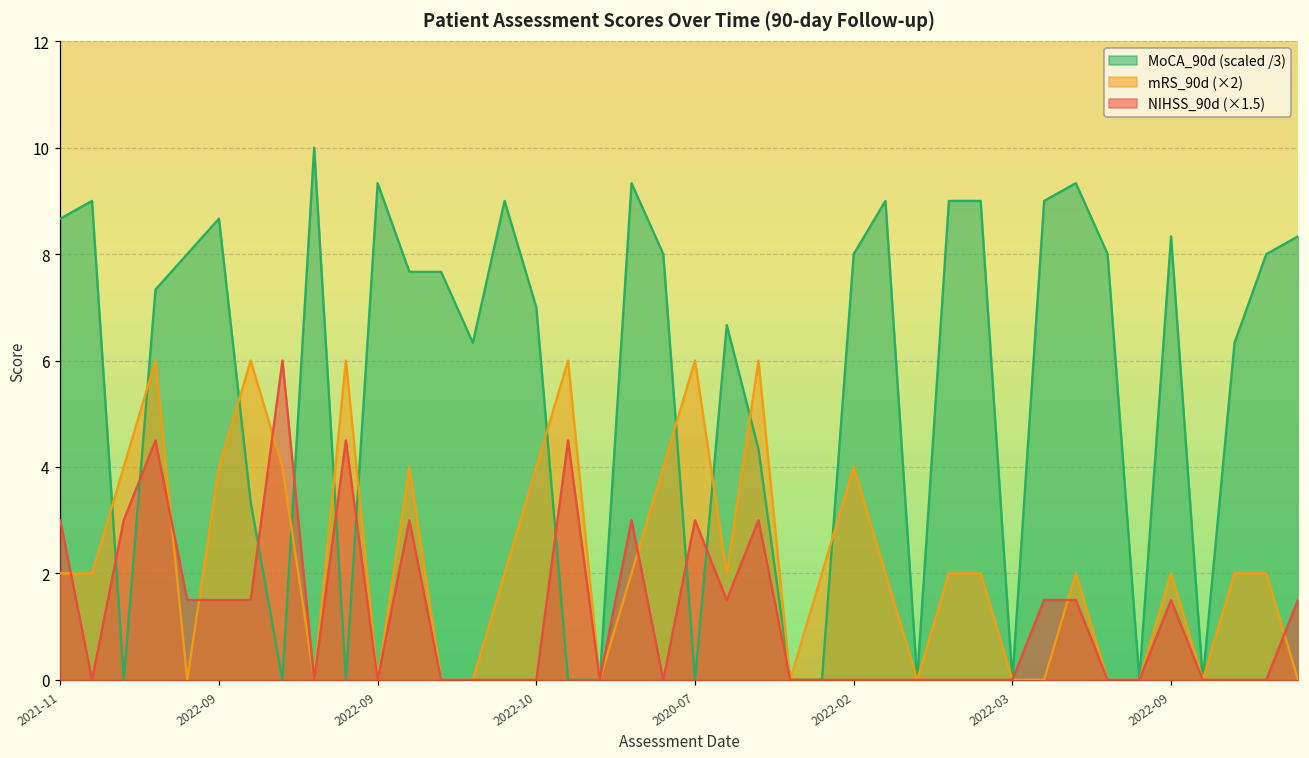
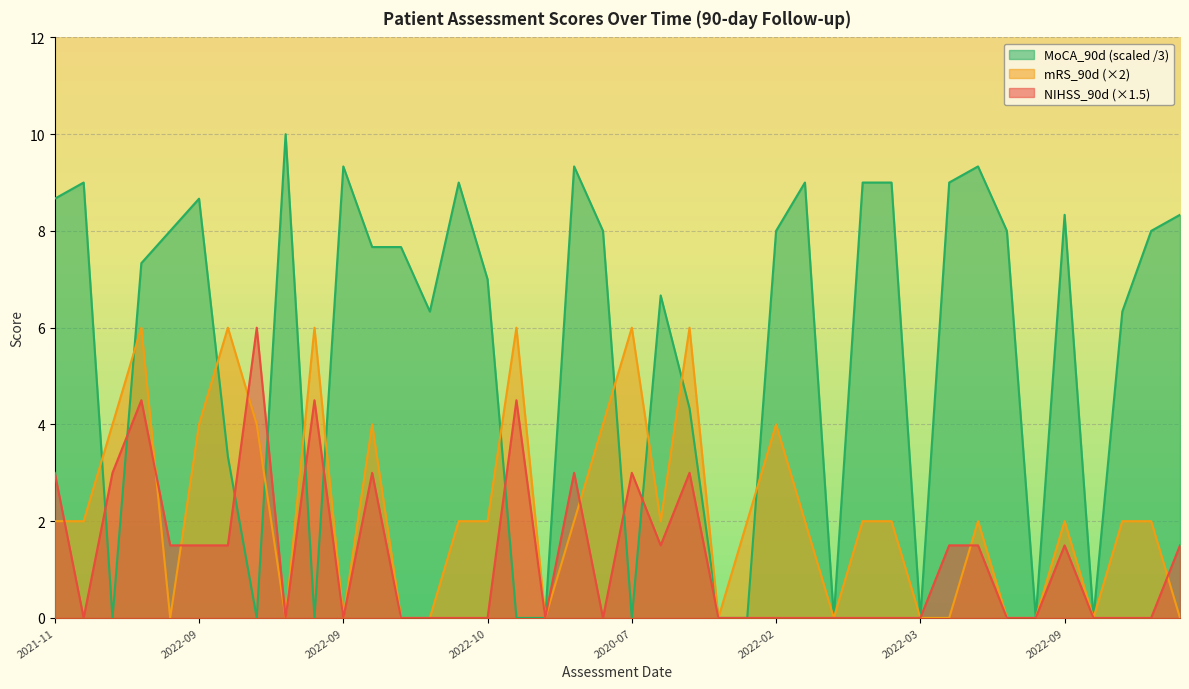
mRS_90d (×2), 2022-10: 4.0 -> 2.0
